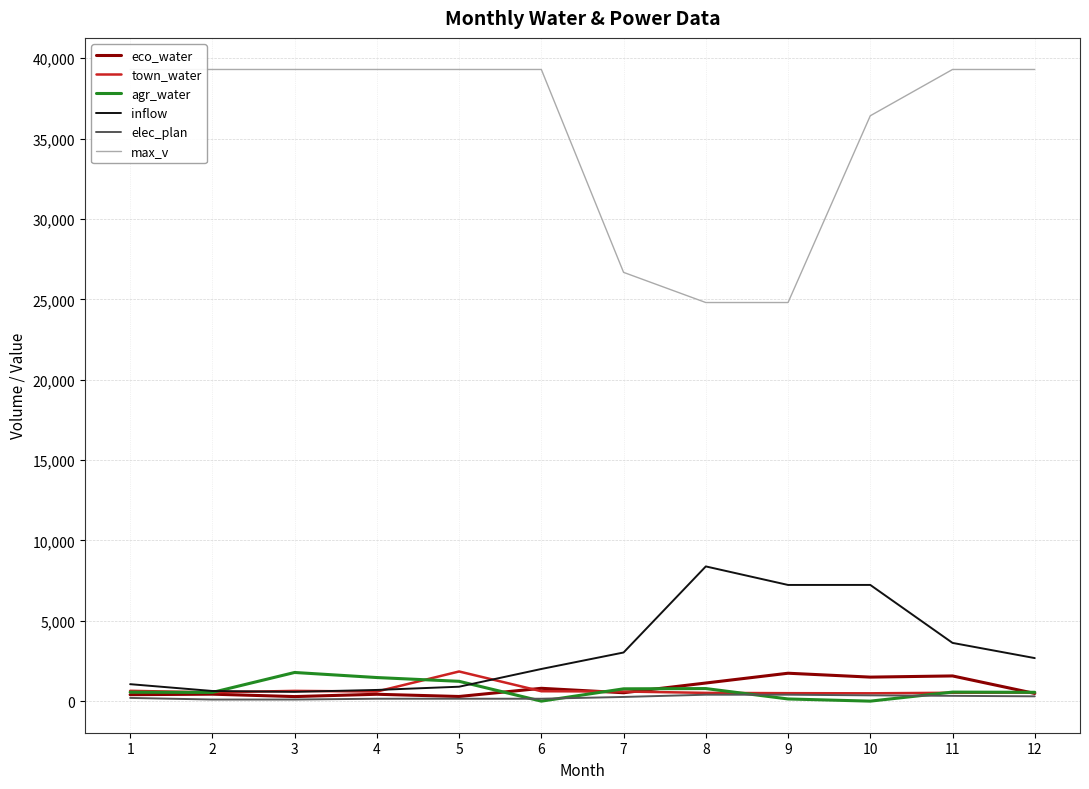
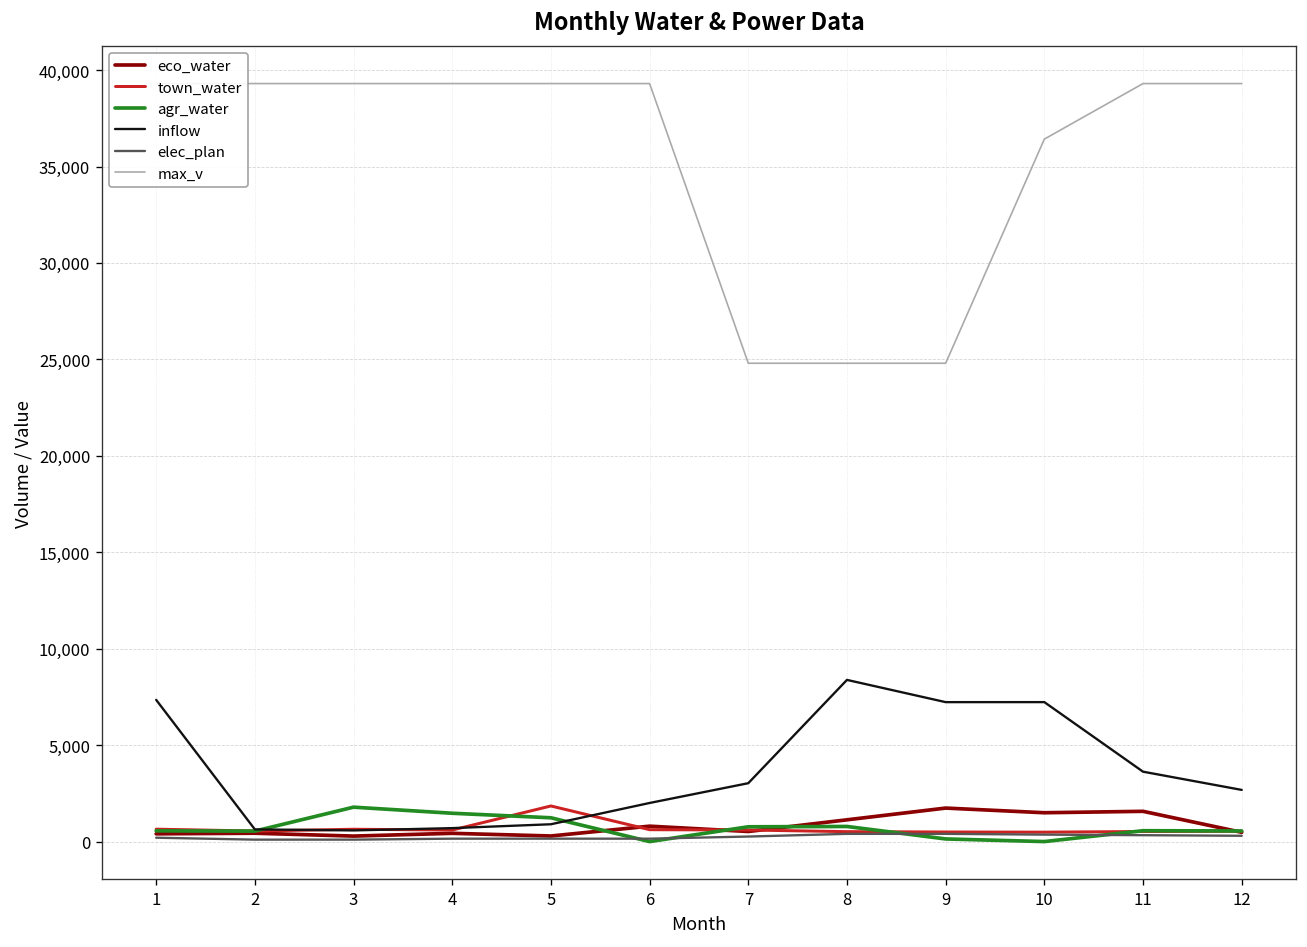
inflow, 1: 1,100 -> 7,300
max_v, 7: 26,700 -> 24,800
